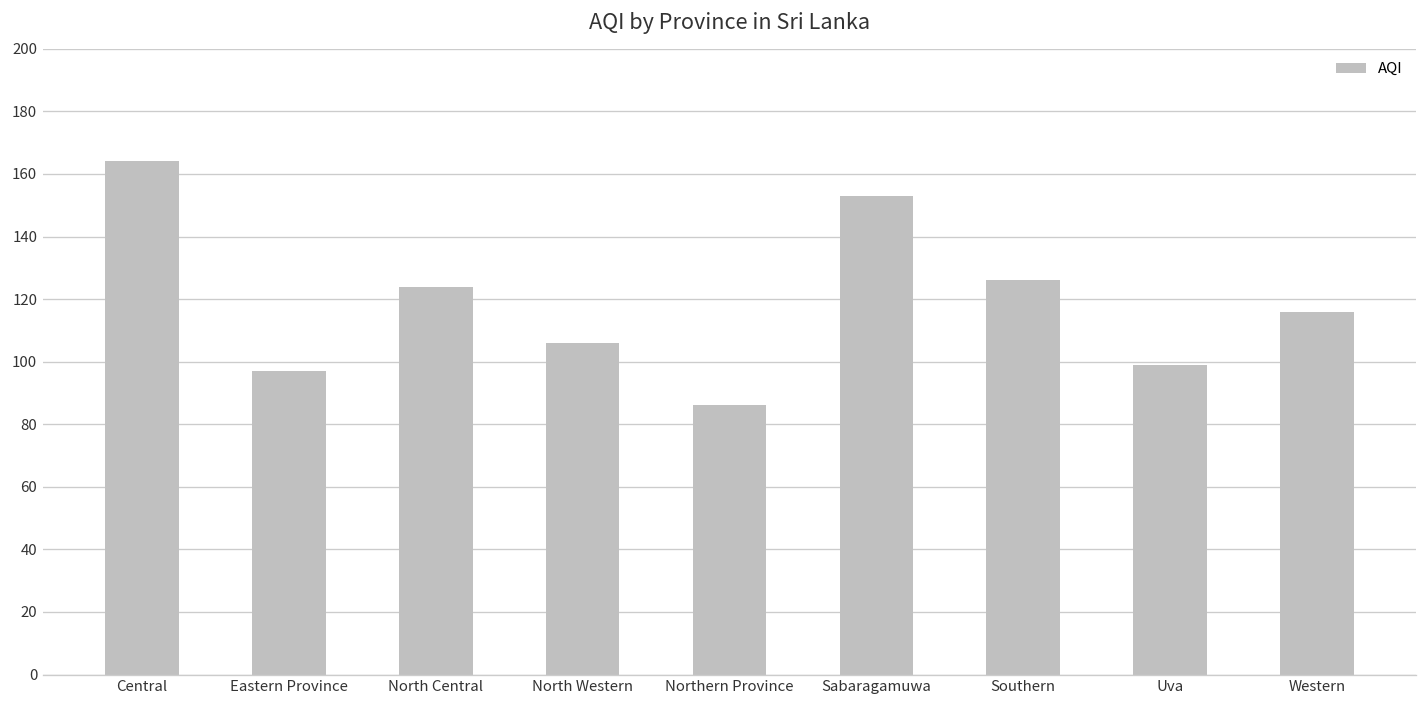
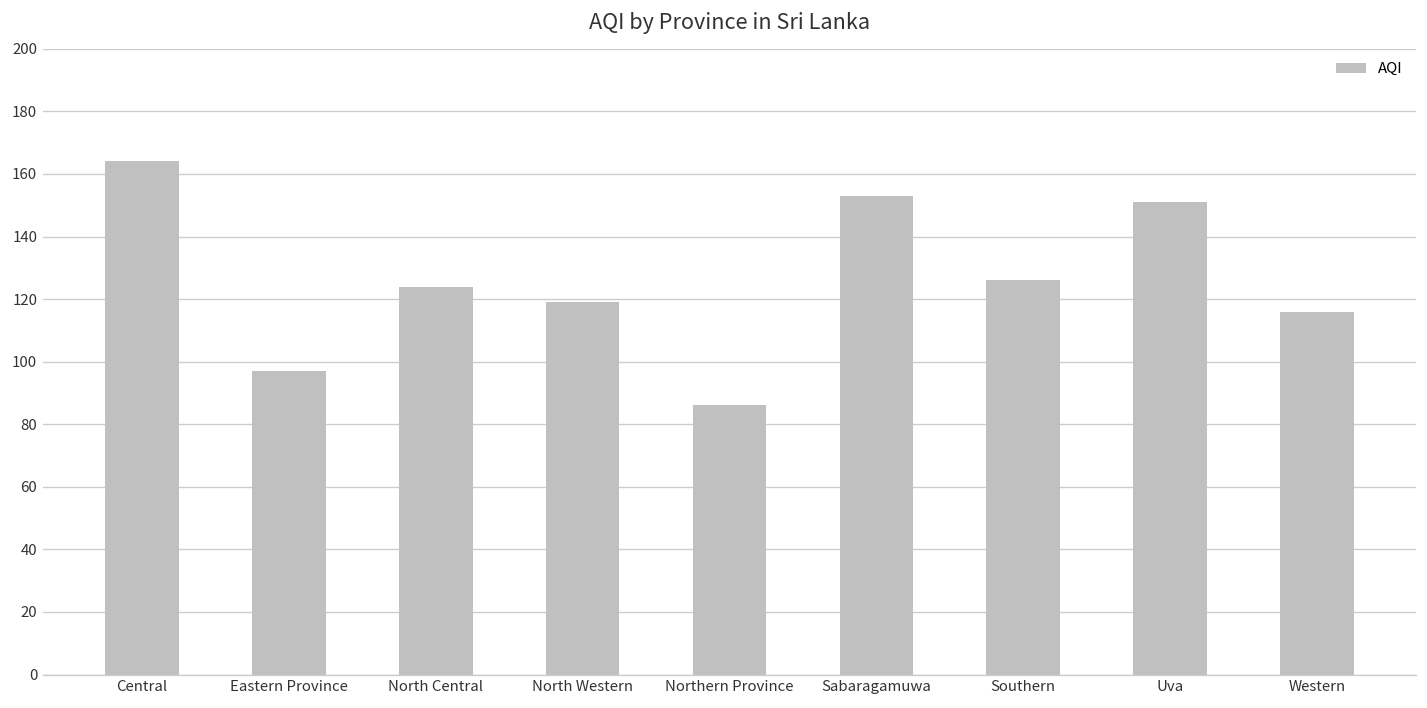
North Western: 106 -> 119
Uva: 99 -> 151
